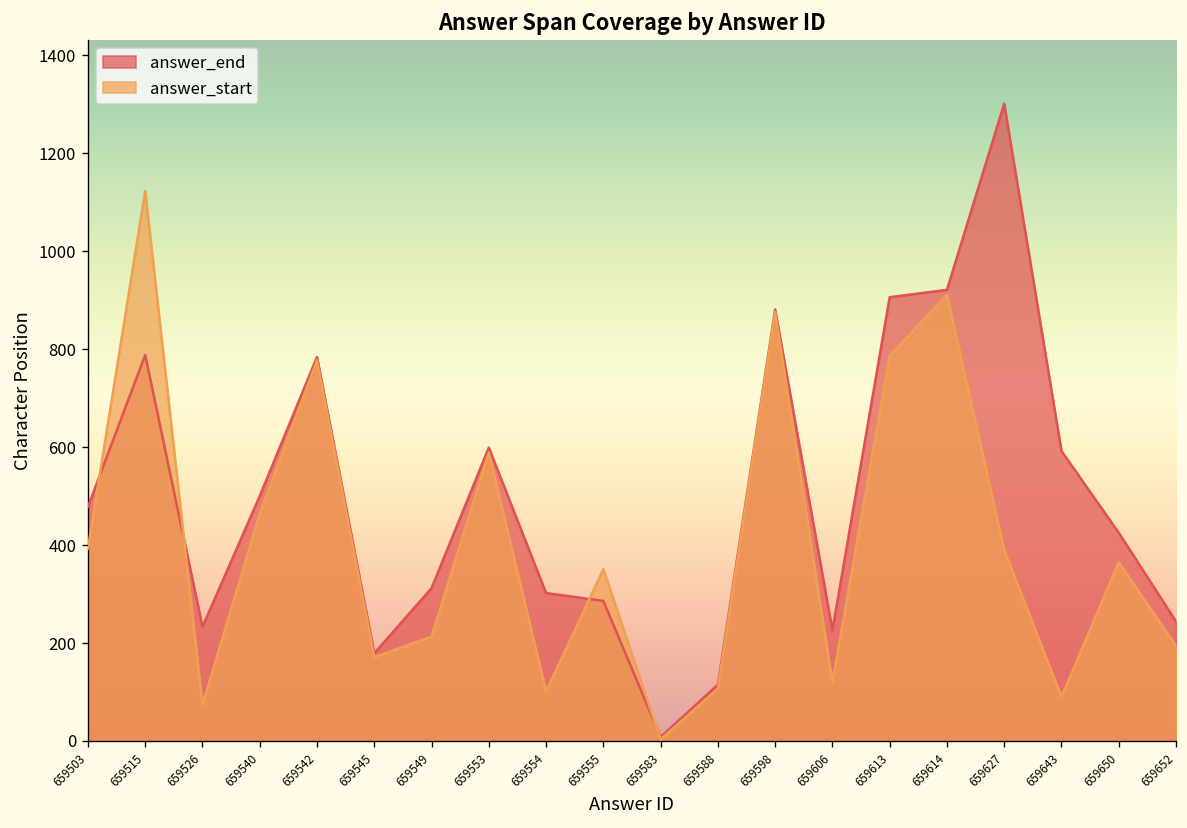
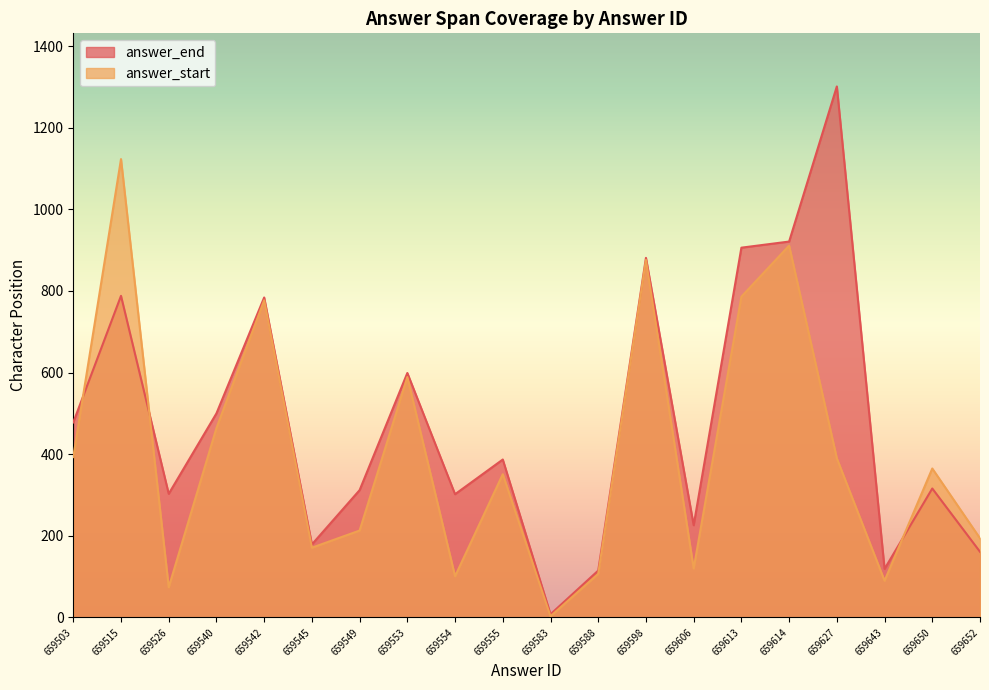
answer_end, 659526: 230 -> 300
answer_end, 659555: 290 -> 390
answer_end, 659643: 590 -> 120
answer_end, 659650: 430 -> 320
answer_end, 659652: 240 -> 160
